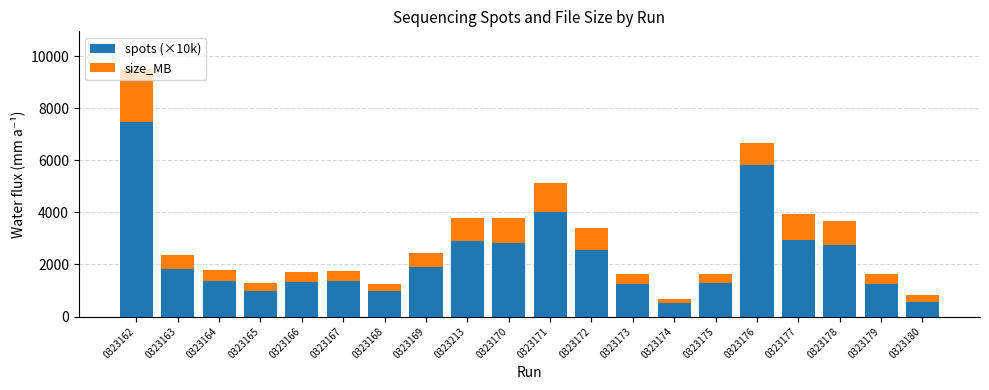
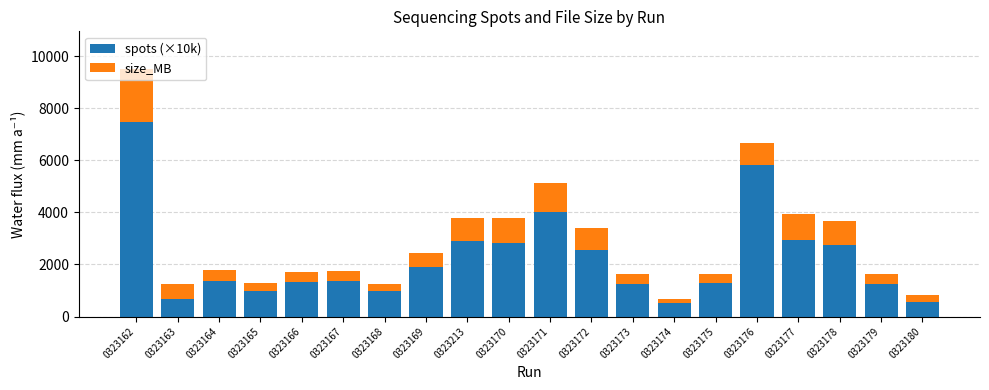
spots (×10k), 0323163: 1800 -> 700
